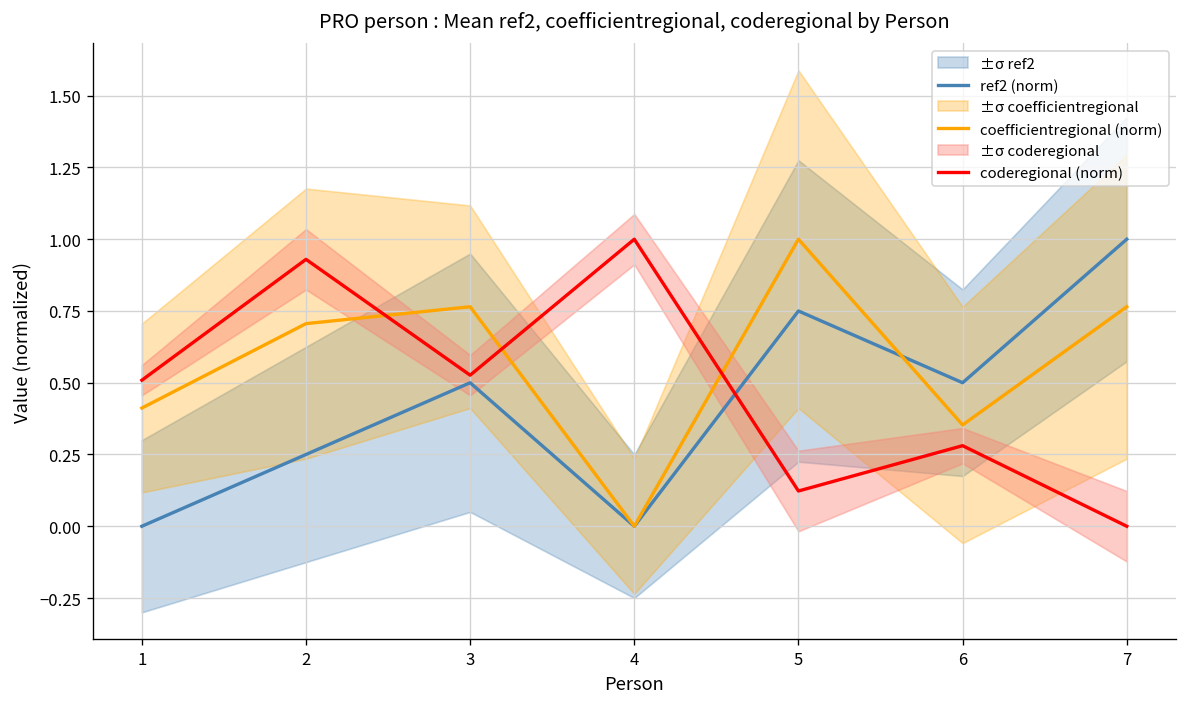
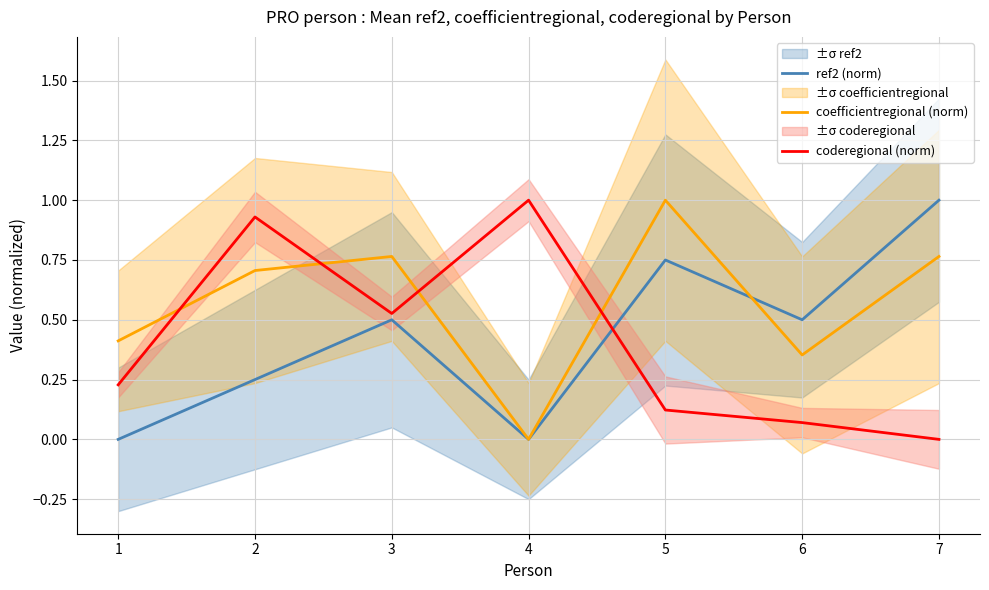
coderegional (norm), 1: 0.51 -> 0.23
coderegional (norm), 6: 0.28 -> 0.07
